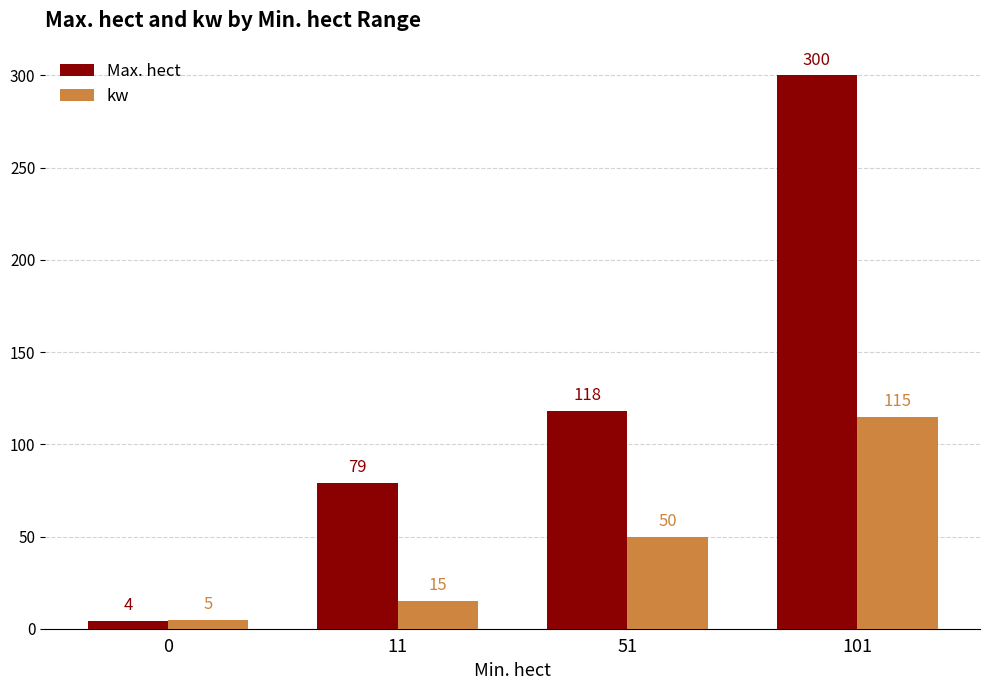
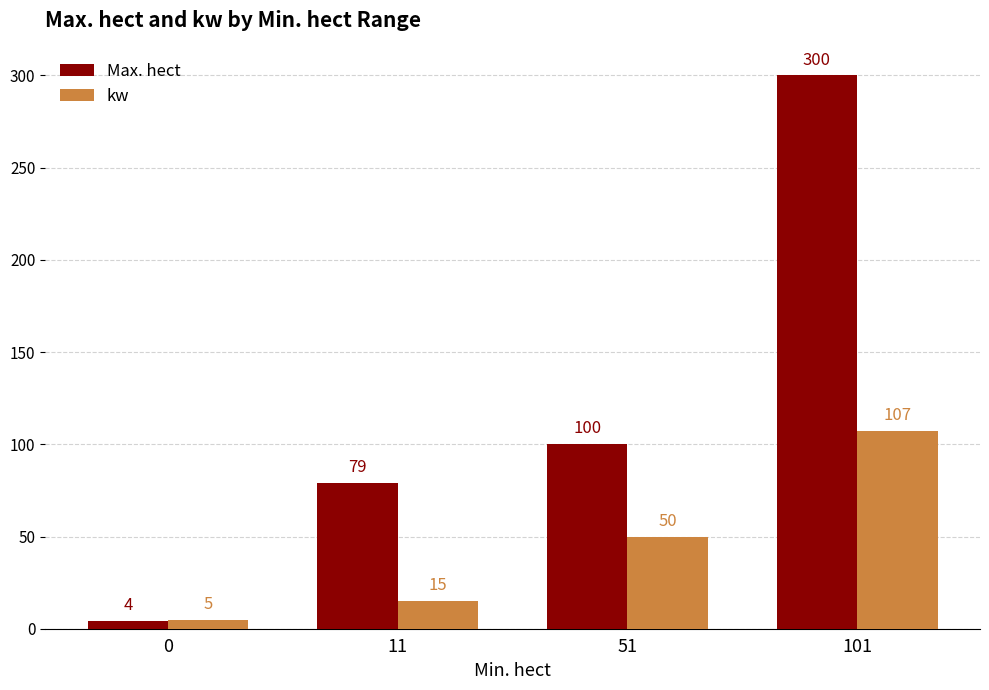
Max. hect, 51: 118 -> 100
kw, 101: 115 -> 107
